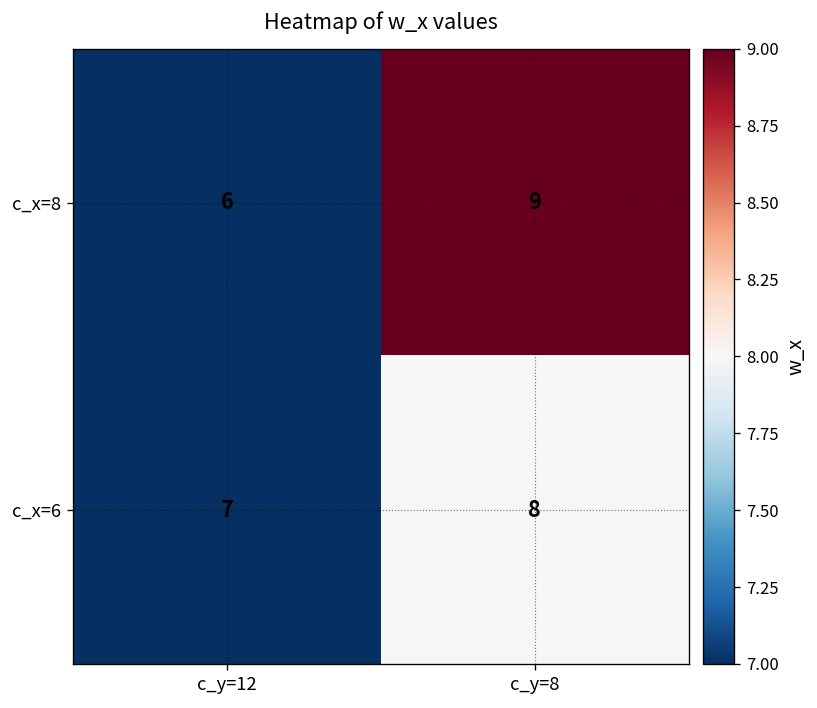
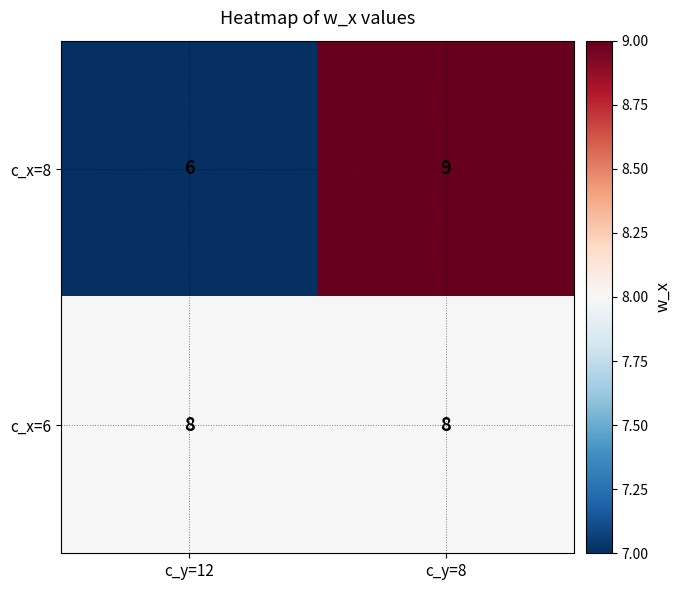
c_x=6, c_y=12: 7 -> 8
